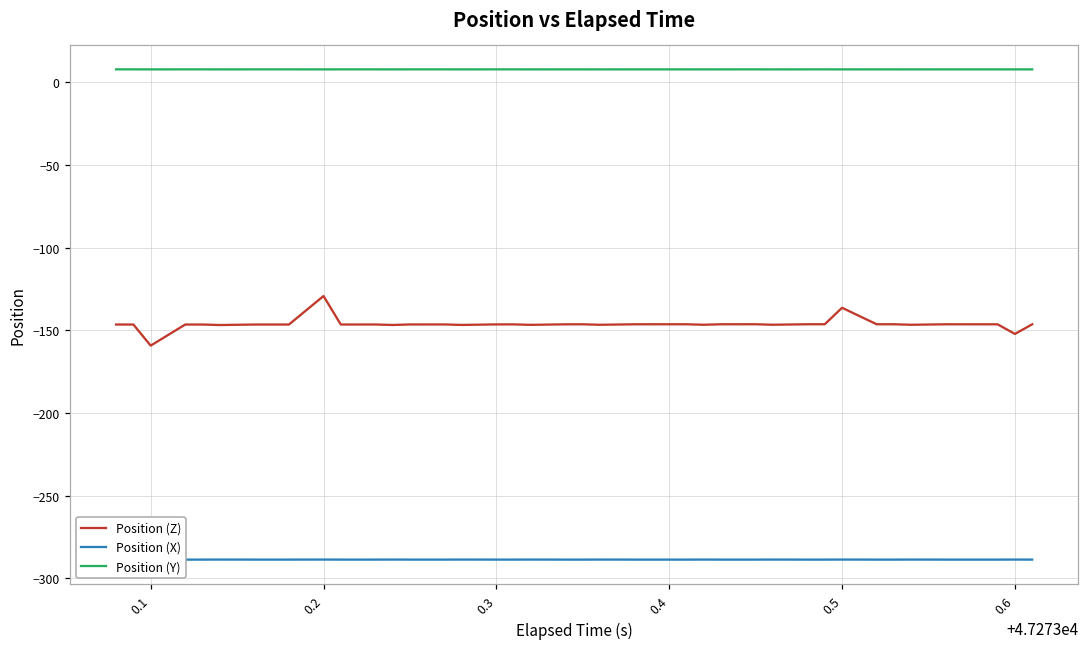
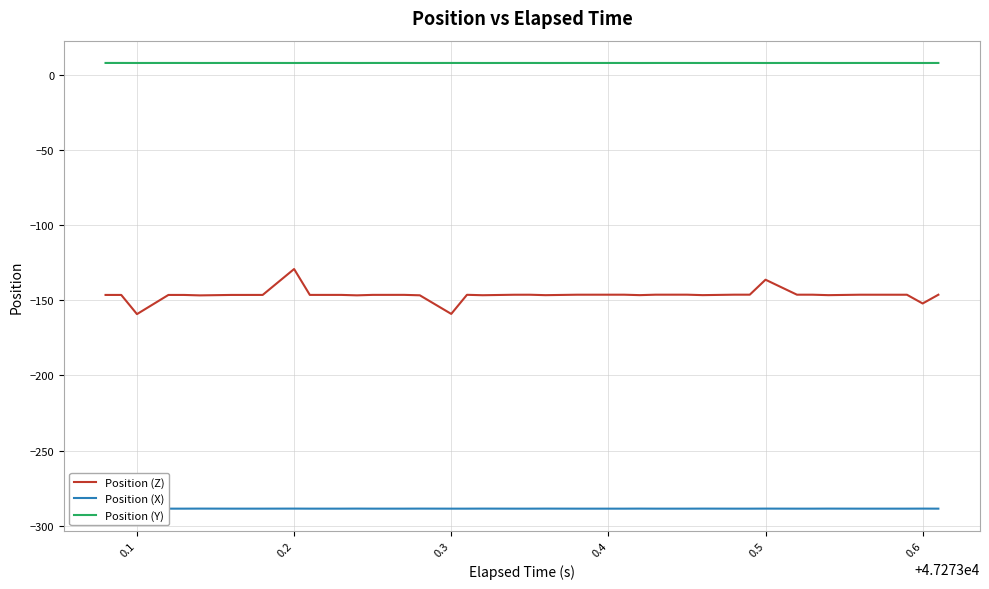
Position (Z), 0.3: -146 -> -159
